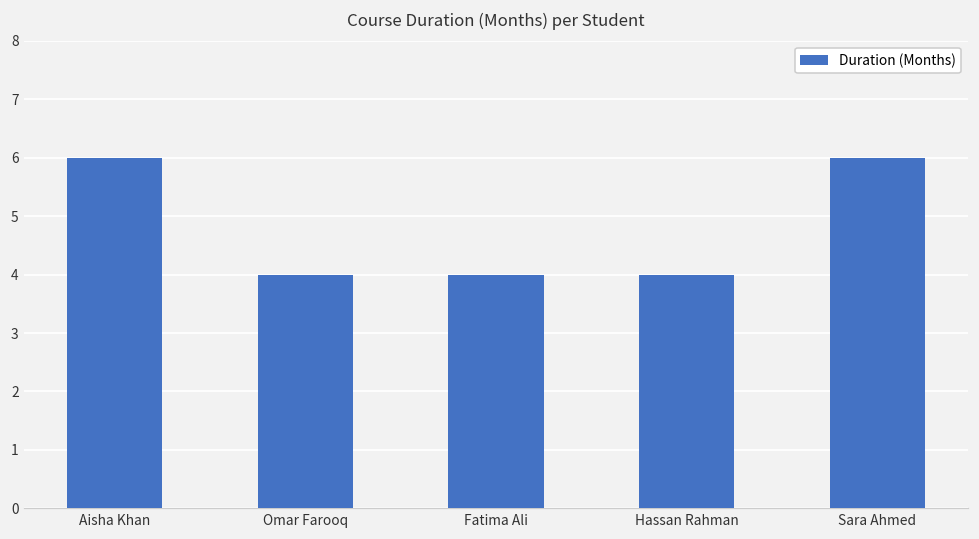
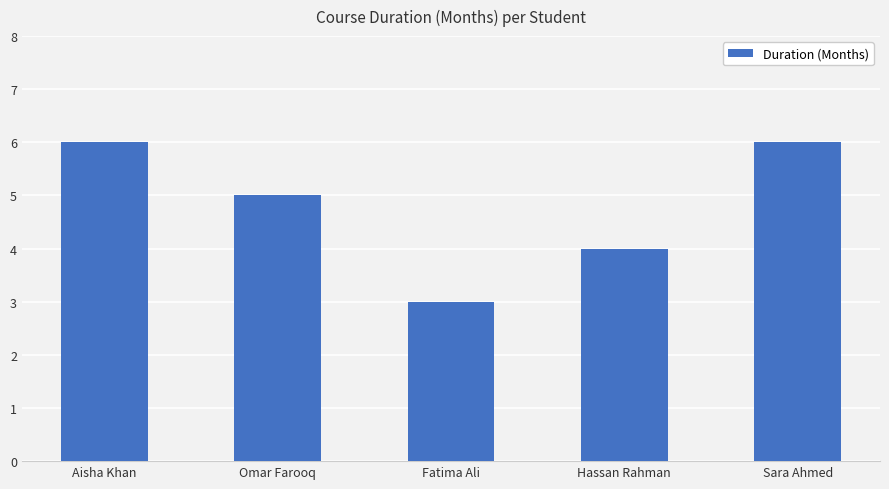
Omar Farooq: 4 -> 5
Fatima Ali: 4 -> 3
